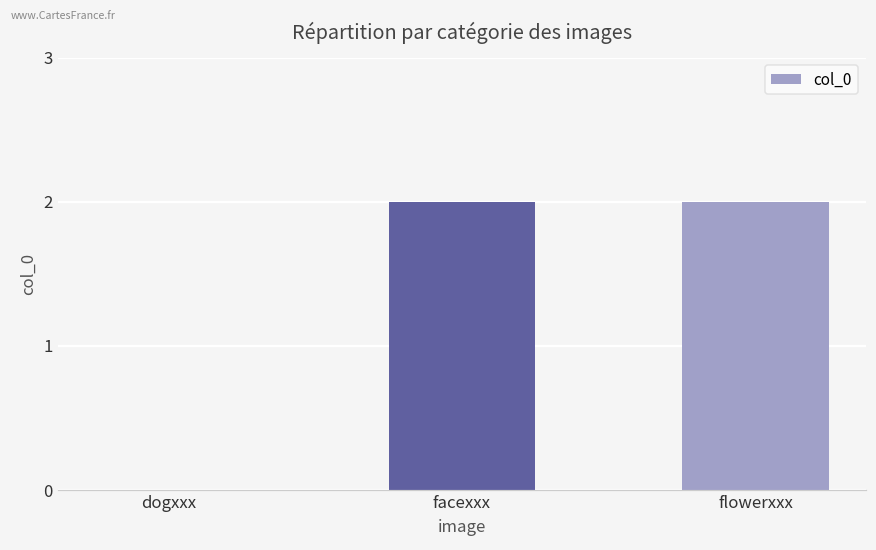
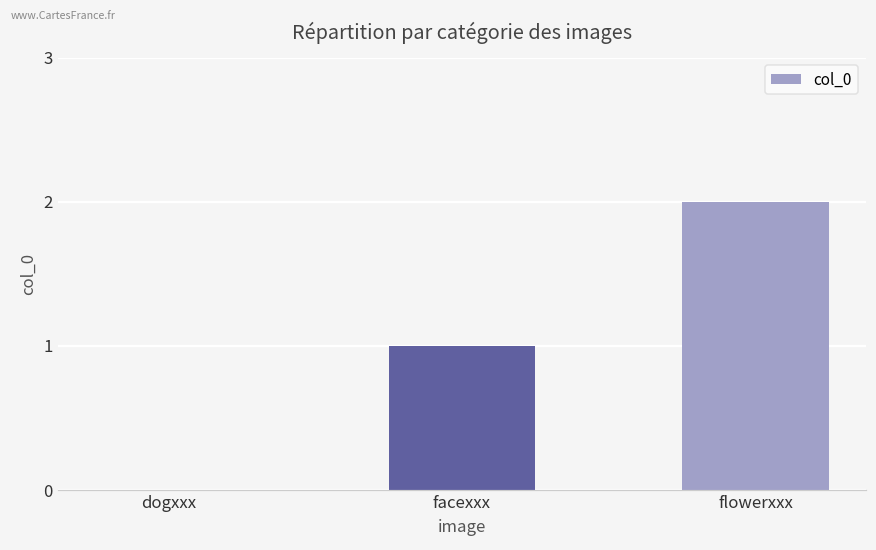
facexxx: 2 -> 1
